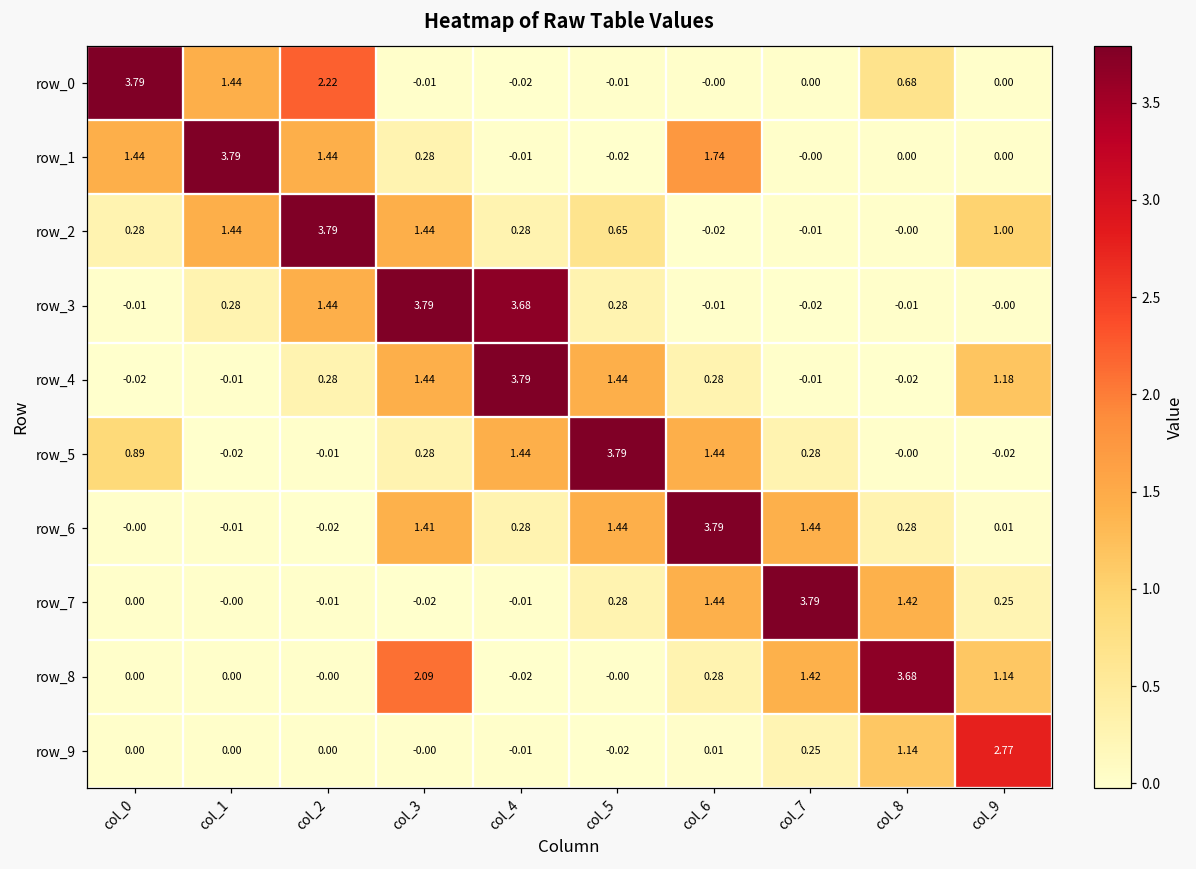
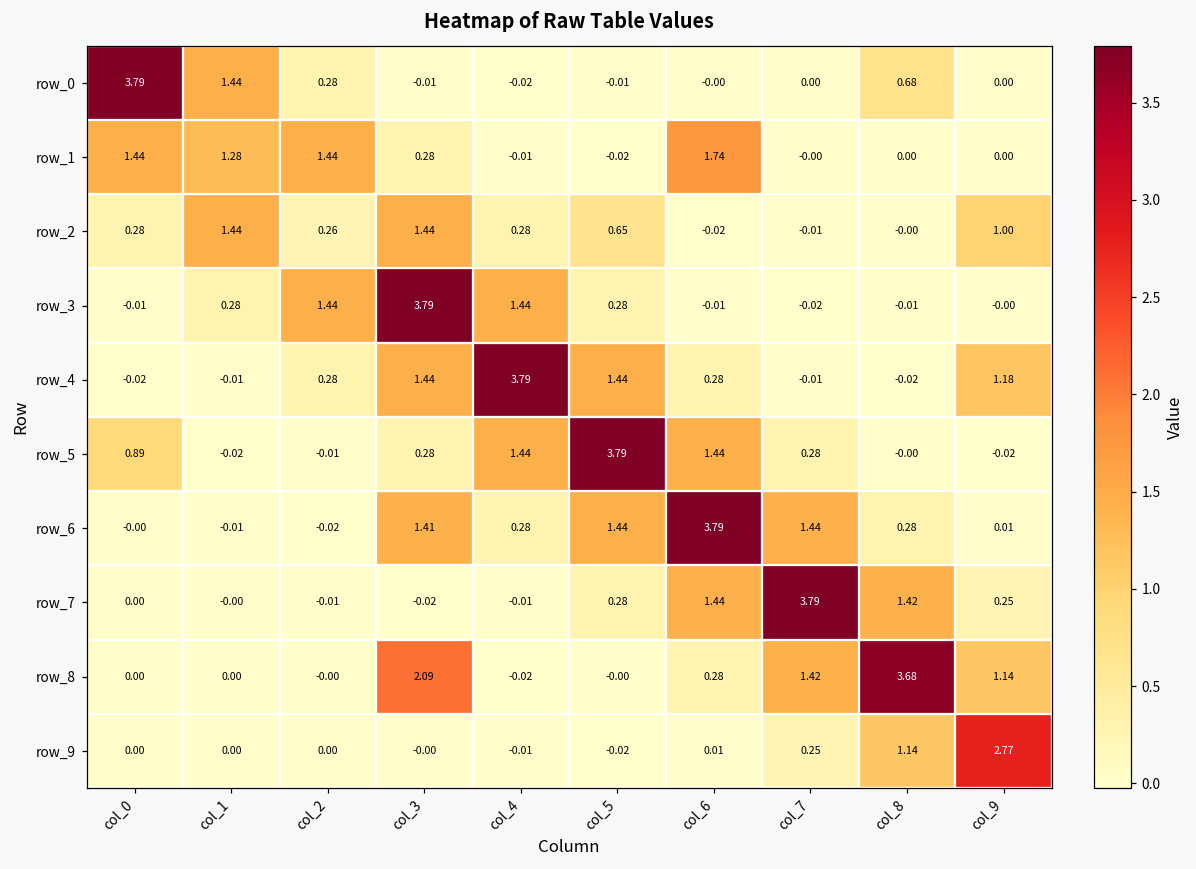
row_0, col_2: 2.22 -> 0.28
row_1, col_1: 3.79 -> 1.28
row_2, col_2: 3.79 -> 0.26
row_3, col_4: 3.68 -> 1.44
